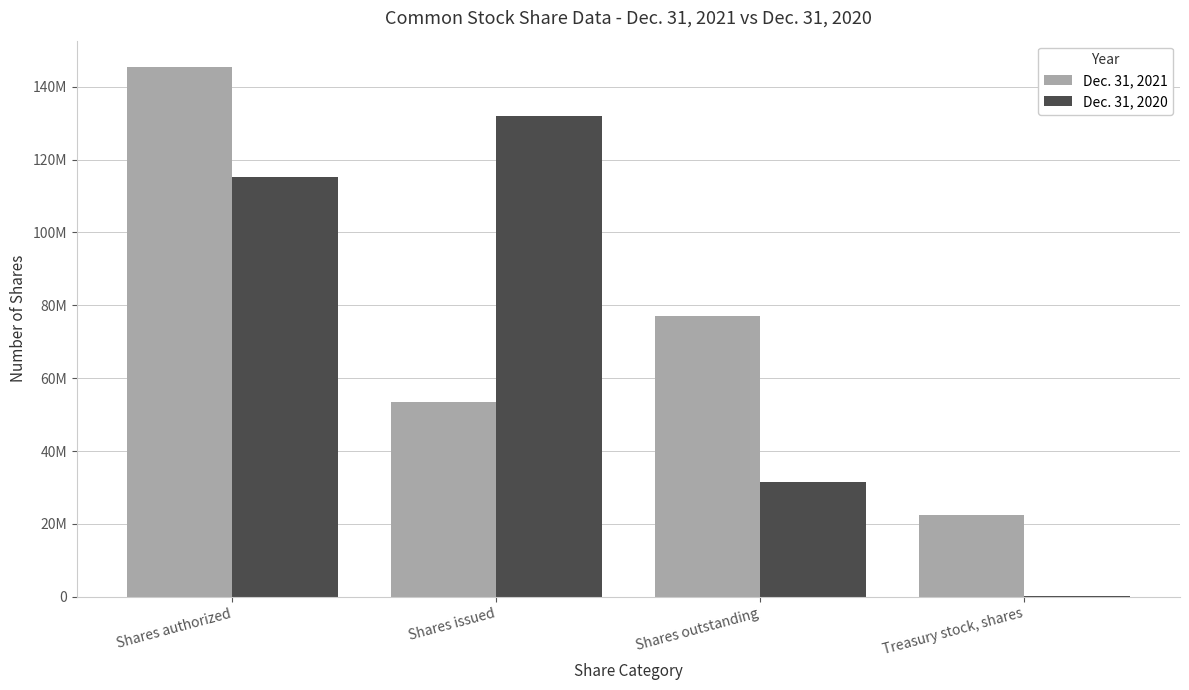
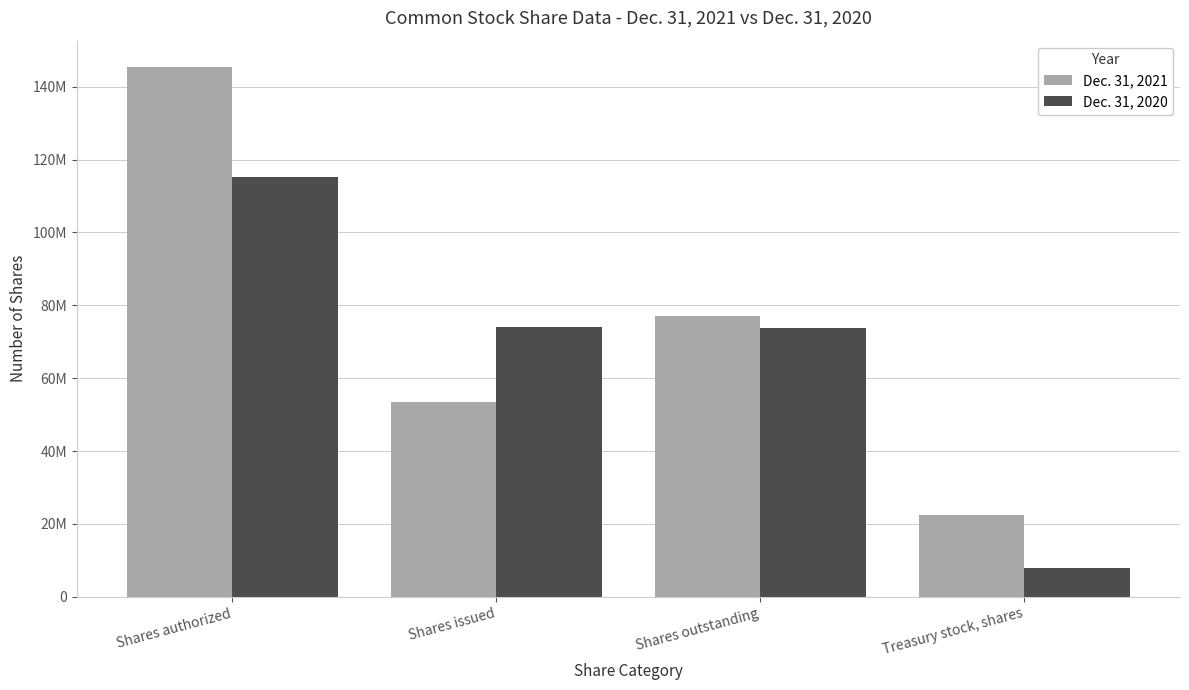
Dec. 31, 2020, Shares issued: 132000000 -> 74000000
Dec. 31, 2020, Shares outstanding: 31000000 -> 74000000
Dec. 31, 2020, Treasury stock, shares: 0 -> 8000000
